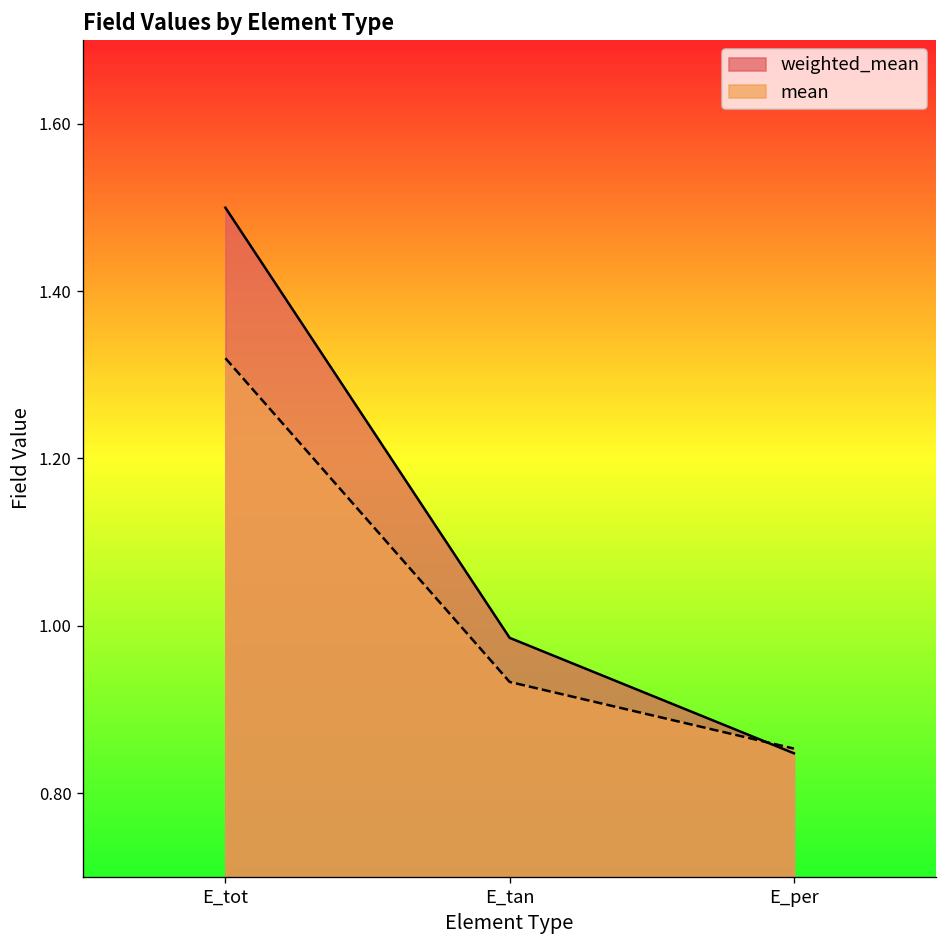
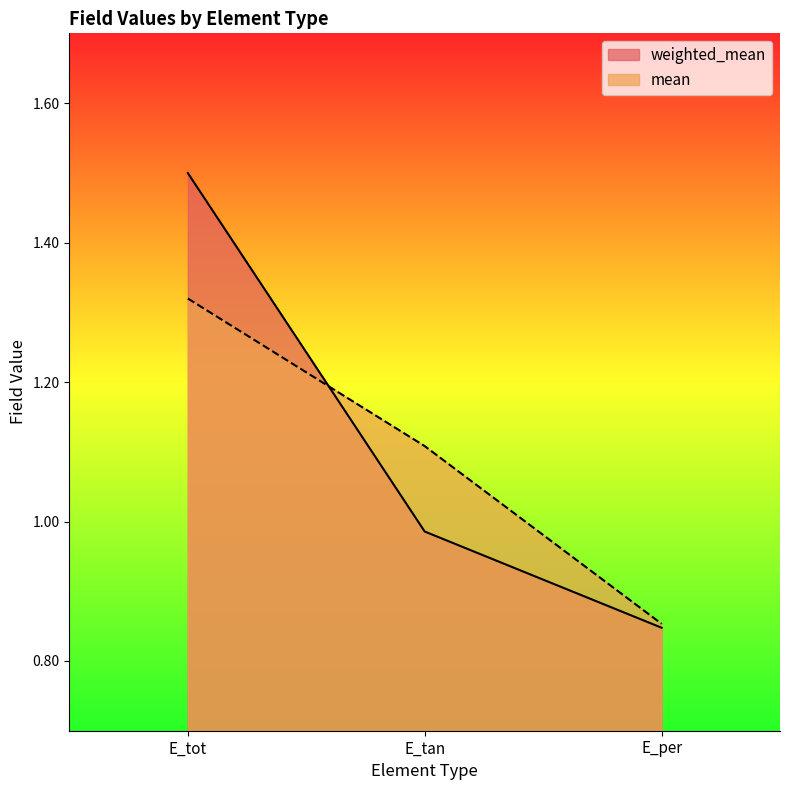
mean, E_tan: 0.93 -> 1.11
